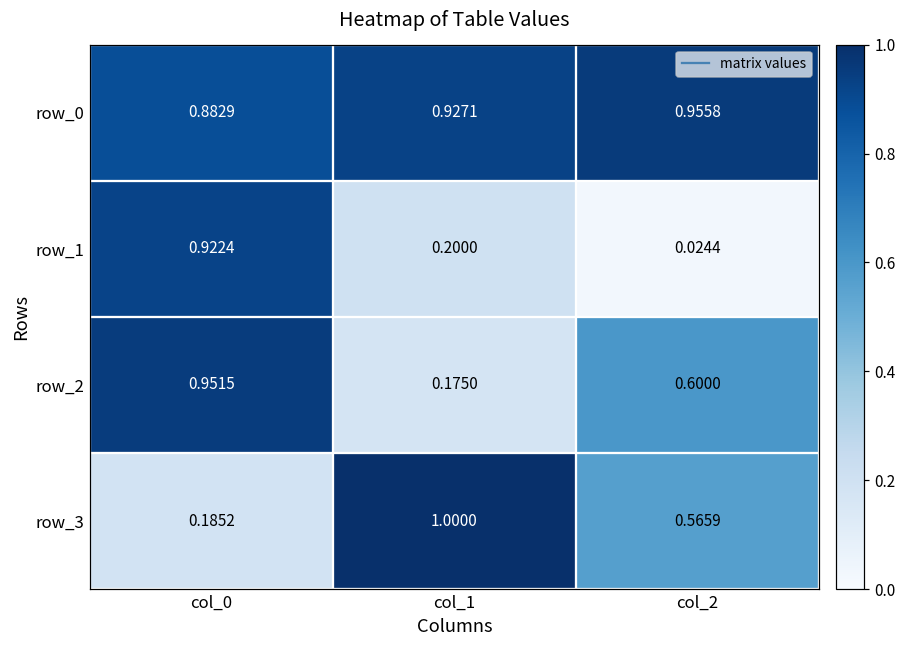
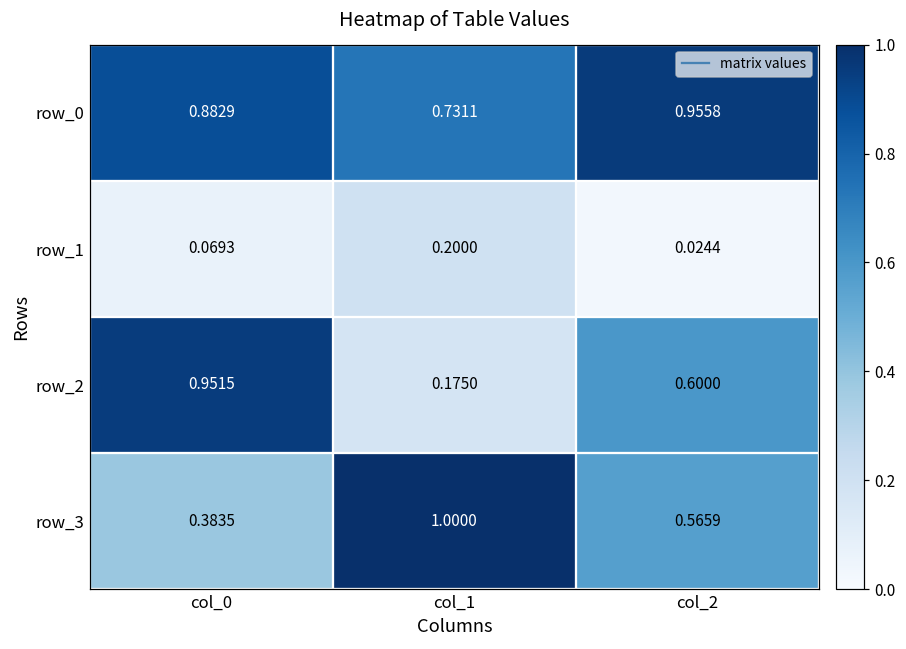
row_0, col_1: 0.9271 -> 0.7311
row_1, col_0: 0.9224 -> 0.0693
row_3, col_0: 0.1852 -> 0.3835
